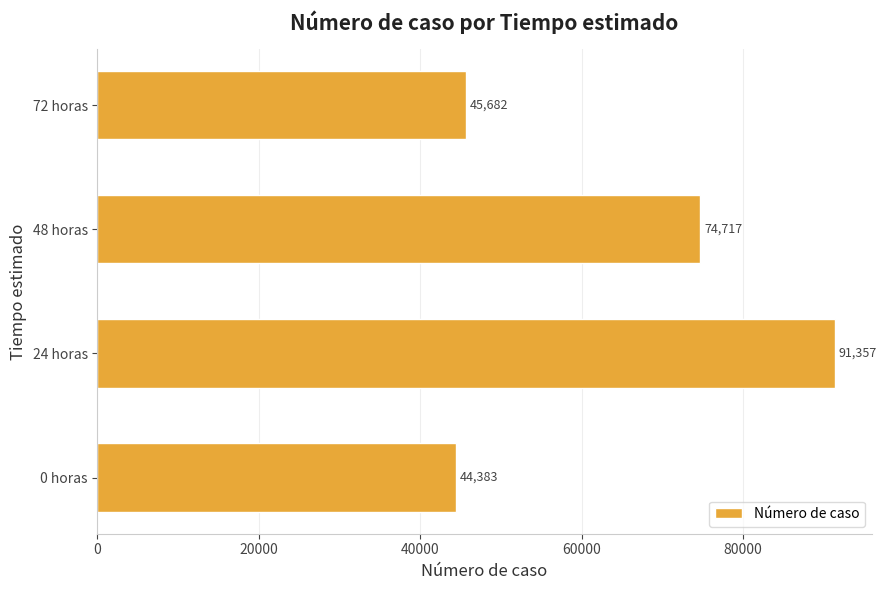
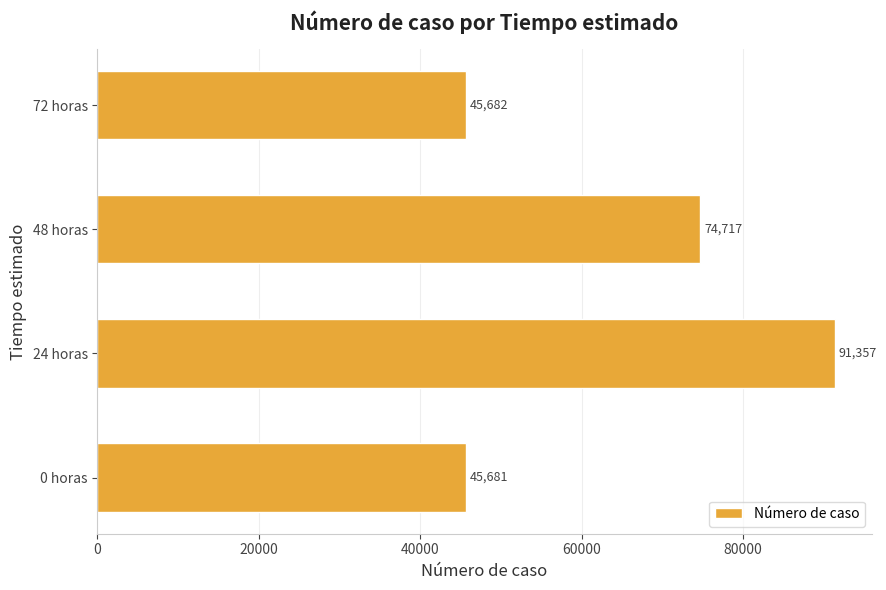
0 horas: 44,383 -> 45,681
